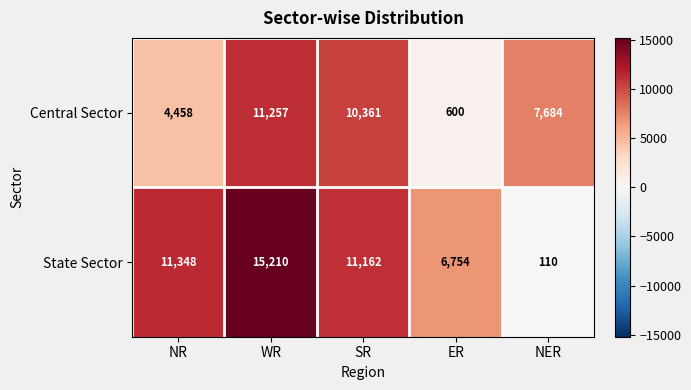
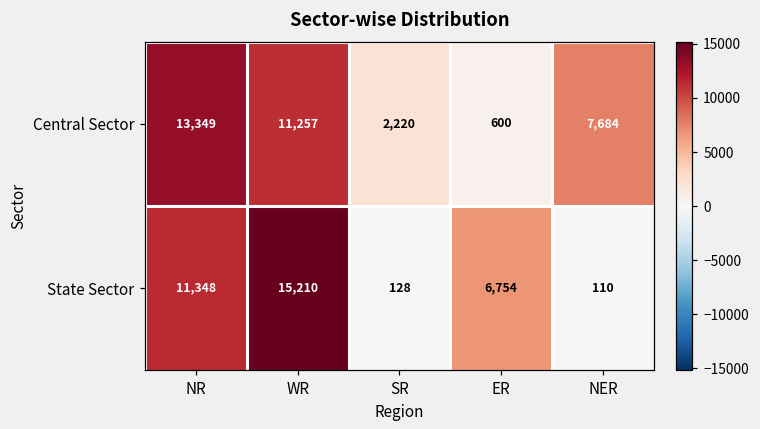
Central Sector, NR: 4,458 -> 13,349
Central Sector, SR: 10,361 -> 2,220
State Sector, SR: 11,162 -> 128
